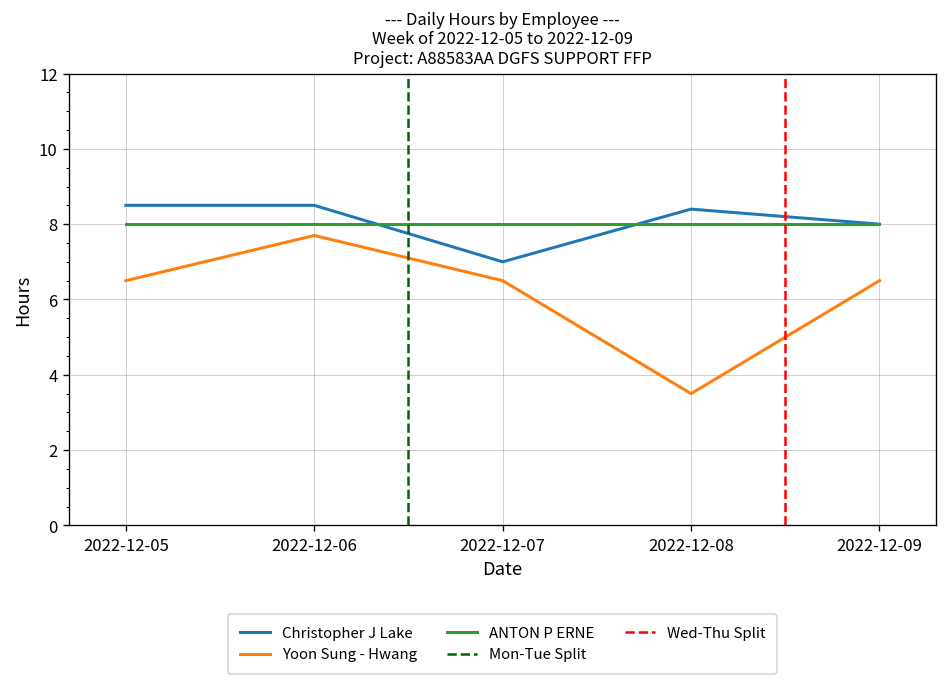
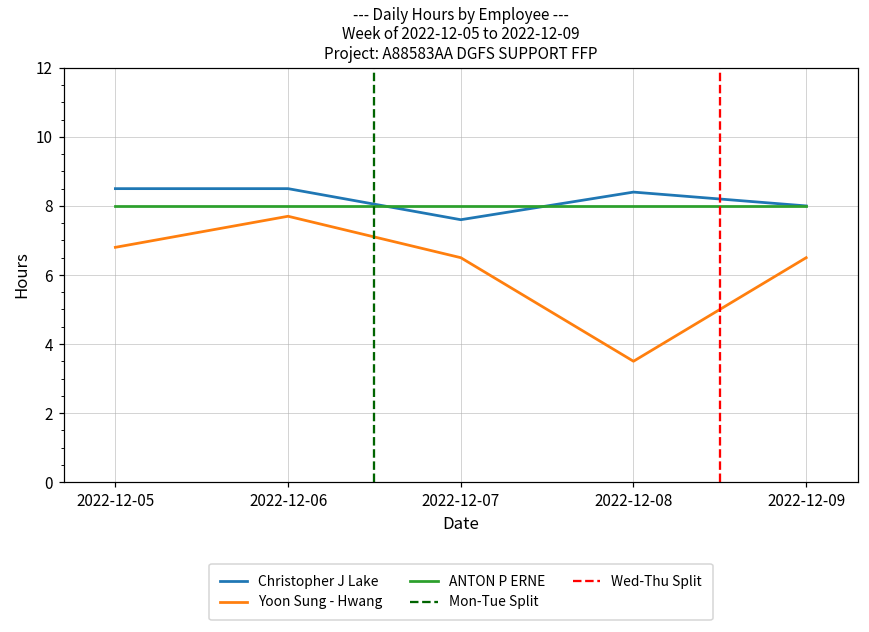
Yoon Sung - Hwang, 2022-12-05: 6.5 -> 6.8
Christopher J Lake, 2022-12-07: 7.0 -> 7.6
